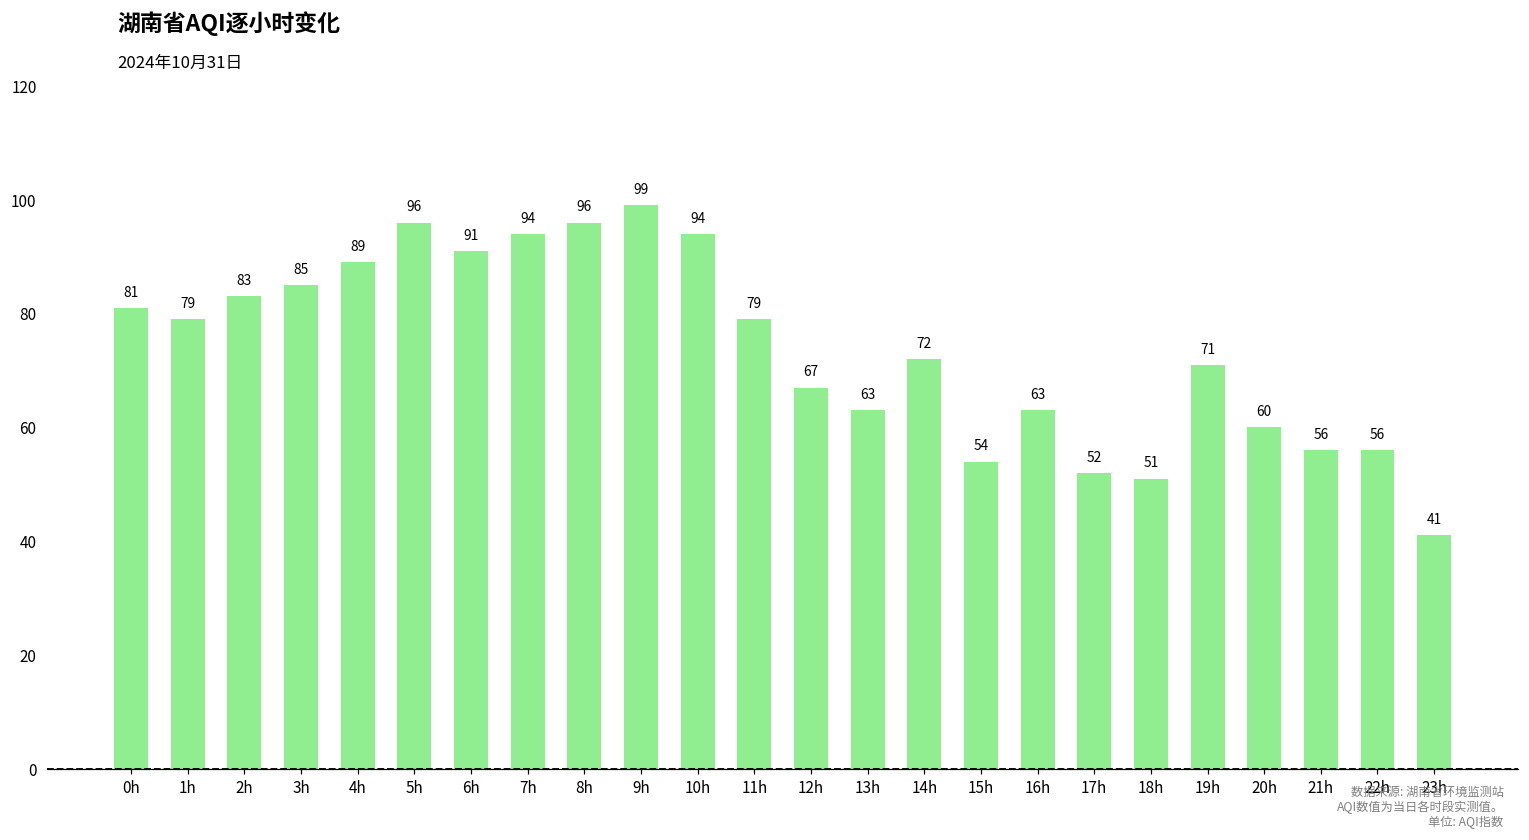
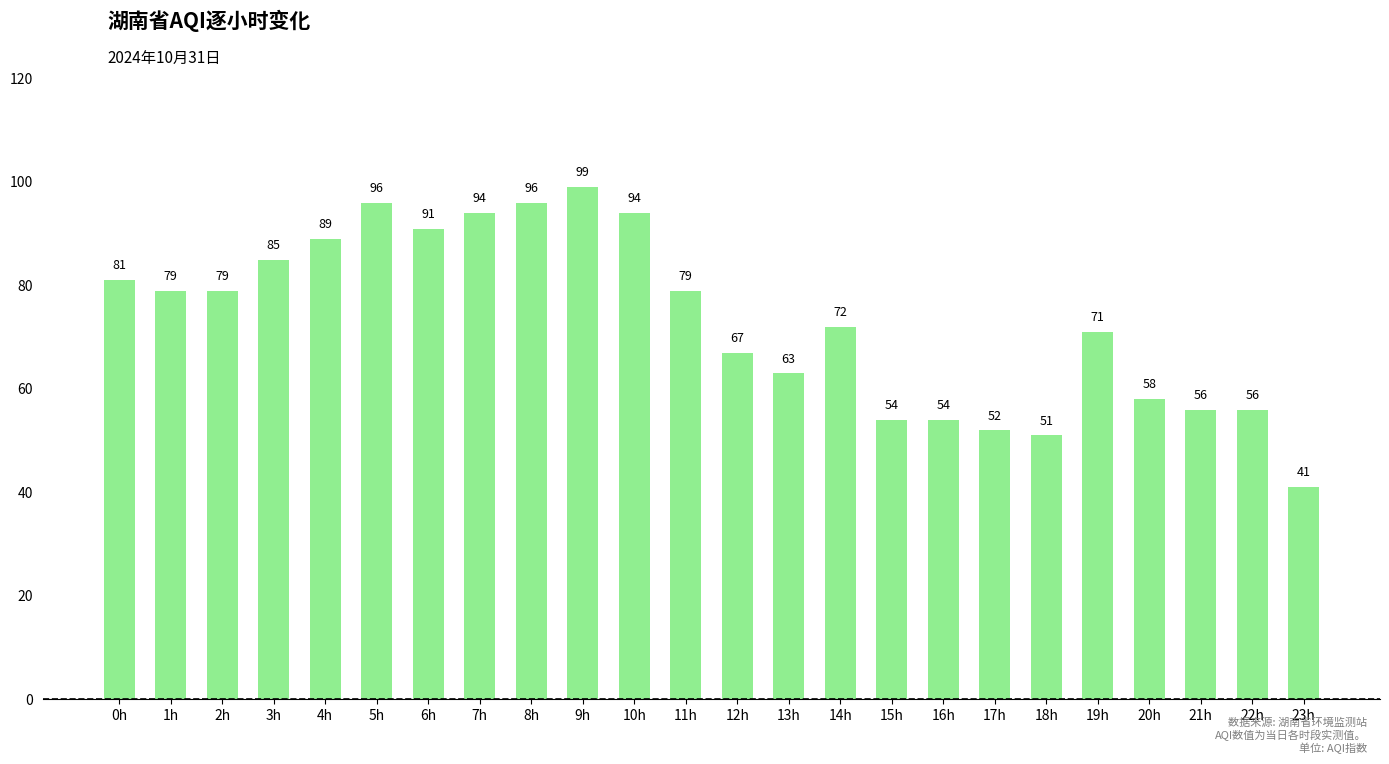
2h: 83 -> 79
16h: 63 -> 54
20h: 60 -> 58
